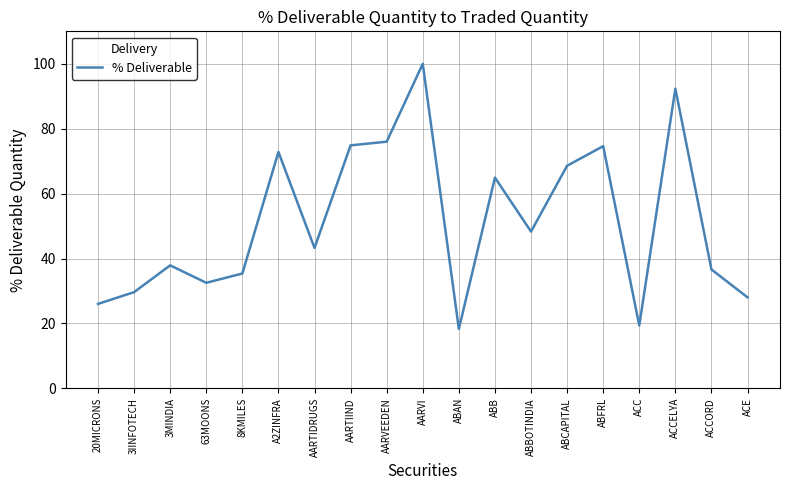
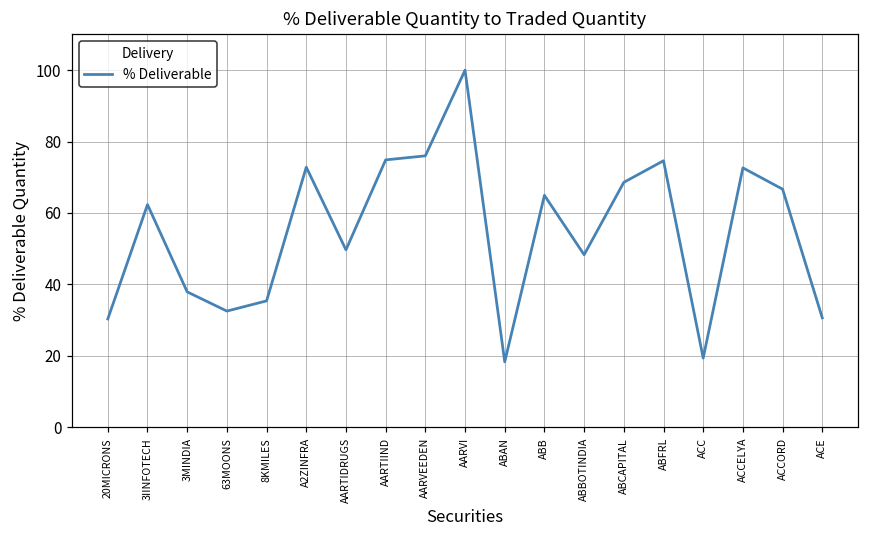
20MICRONS: 26 -> 30
3IINFOTECH: 30 -> 62
AARTIDRUGS: 43 -> 50
ACCELYA: 92 -> 73
ACCORD: 37 -> 67
ACE: 28 -> 31
